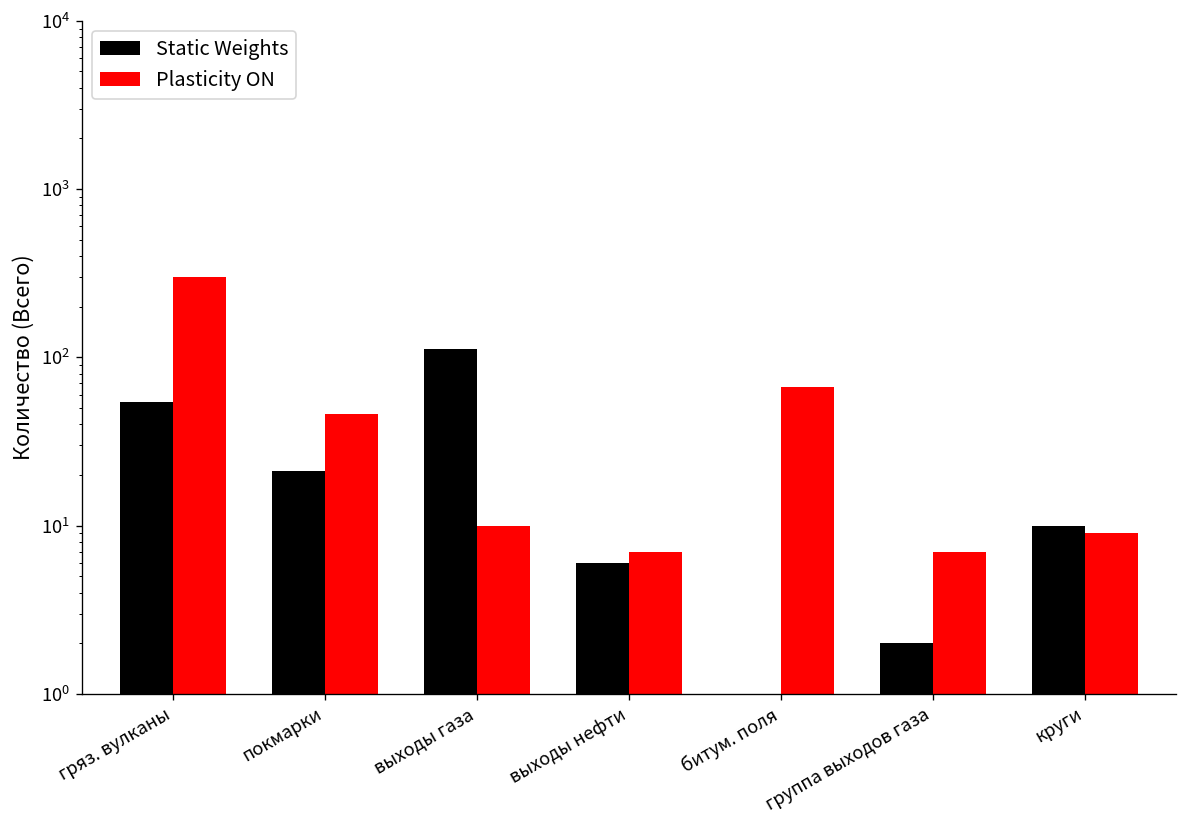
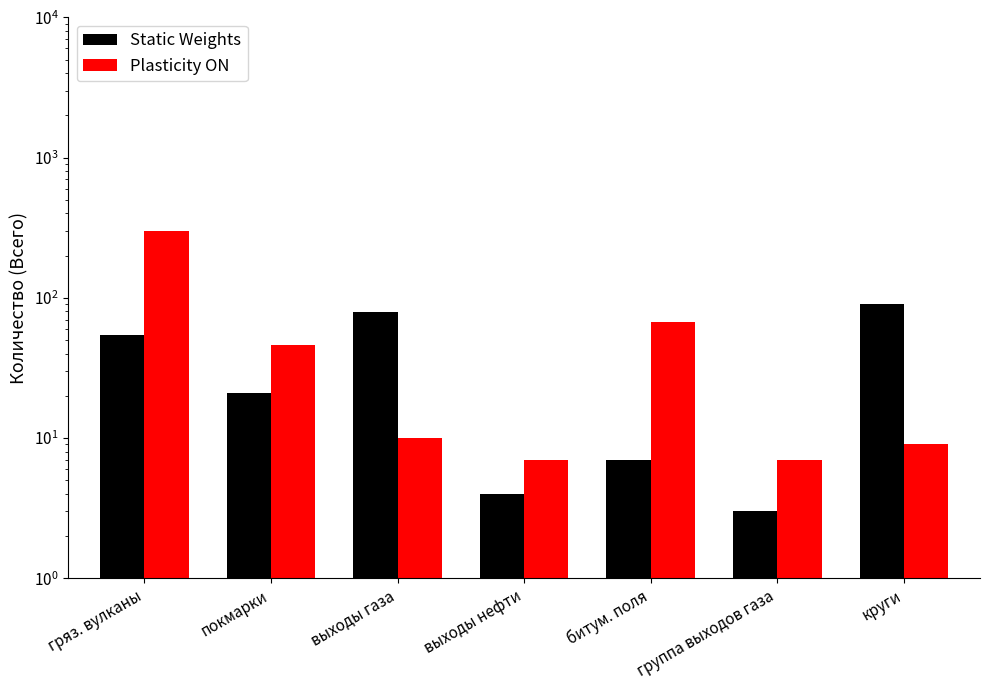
Static Weights, выходы газа: 110 -> 80
Static Weights, выходы нефти: 6 -> 4
Static Weights, битум. поля: 1 -> 7
Static Weights, группа выходов газа: 2 -> 3
Static Weights, круги: 10 -> 90
